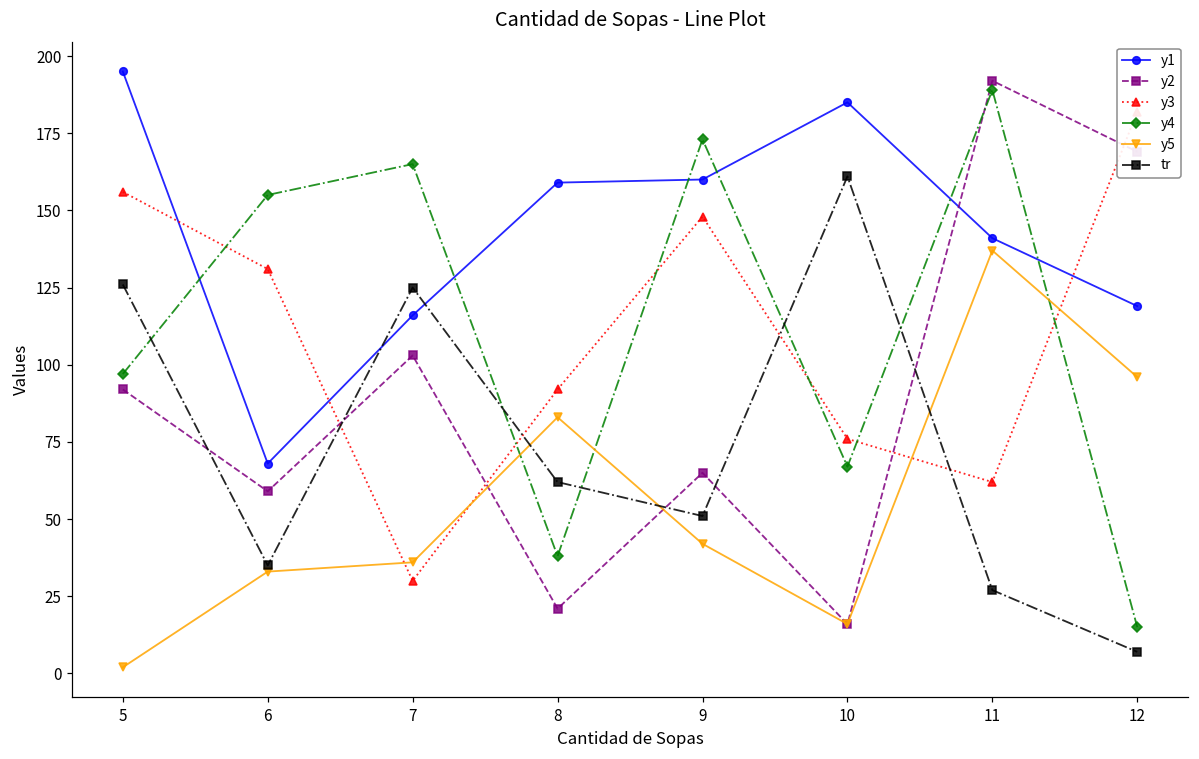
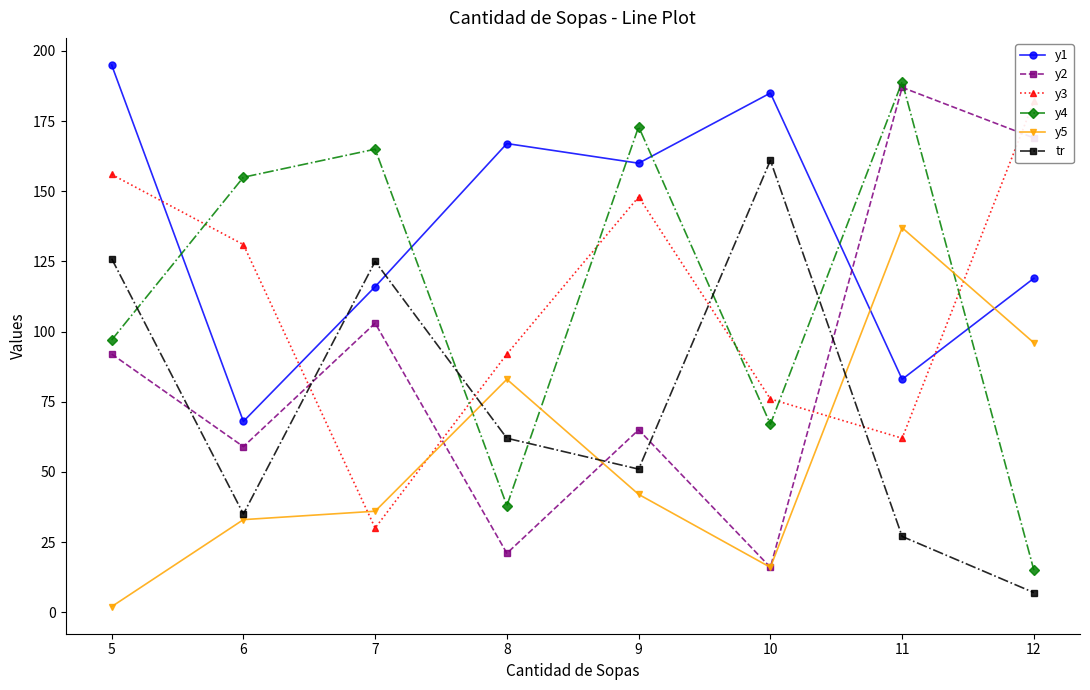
y1, 8: 159 -> 167
y1, 11: 141 -> 83
y2, 11: 192 -> 187
